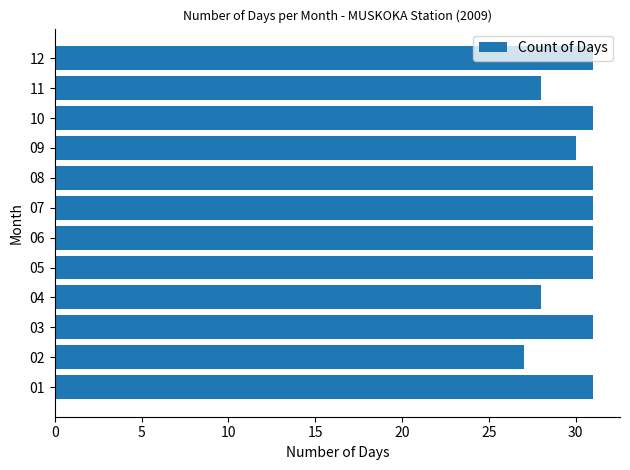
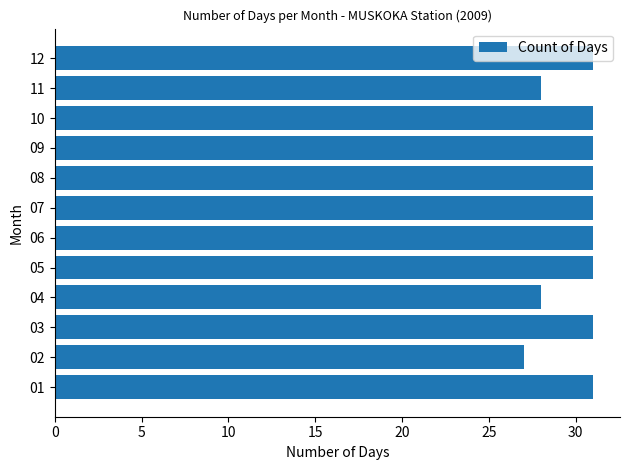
09: 30 -> 31
